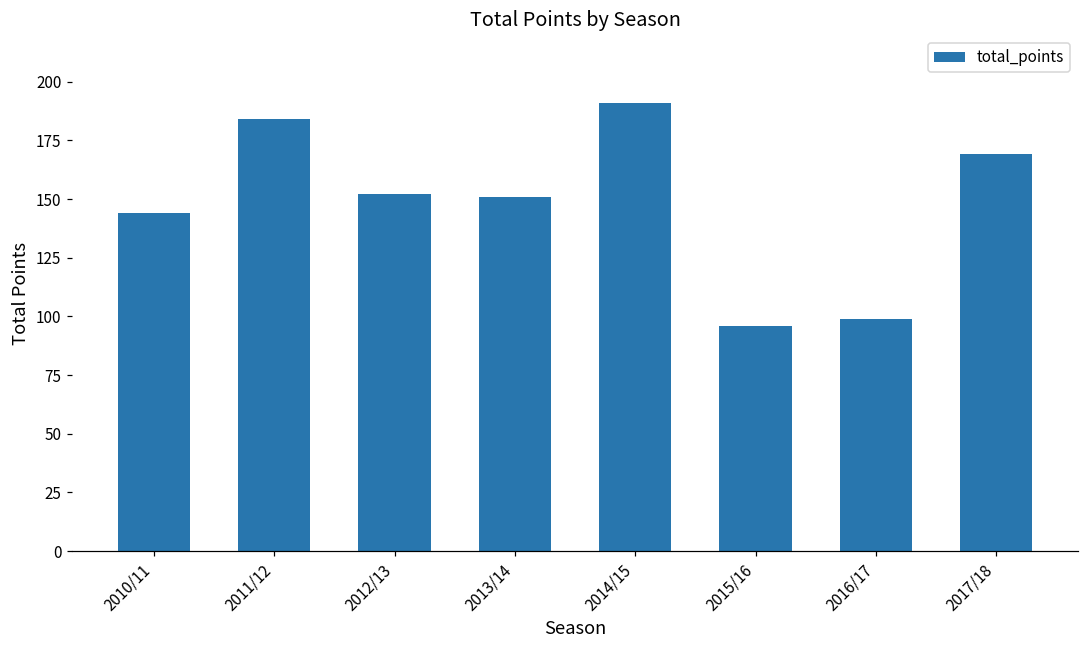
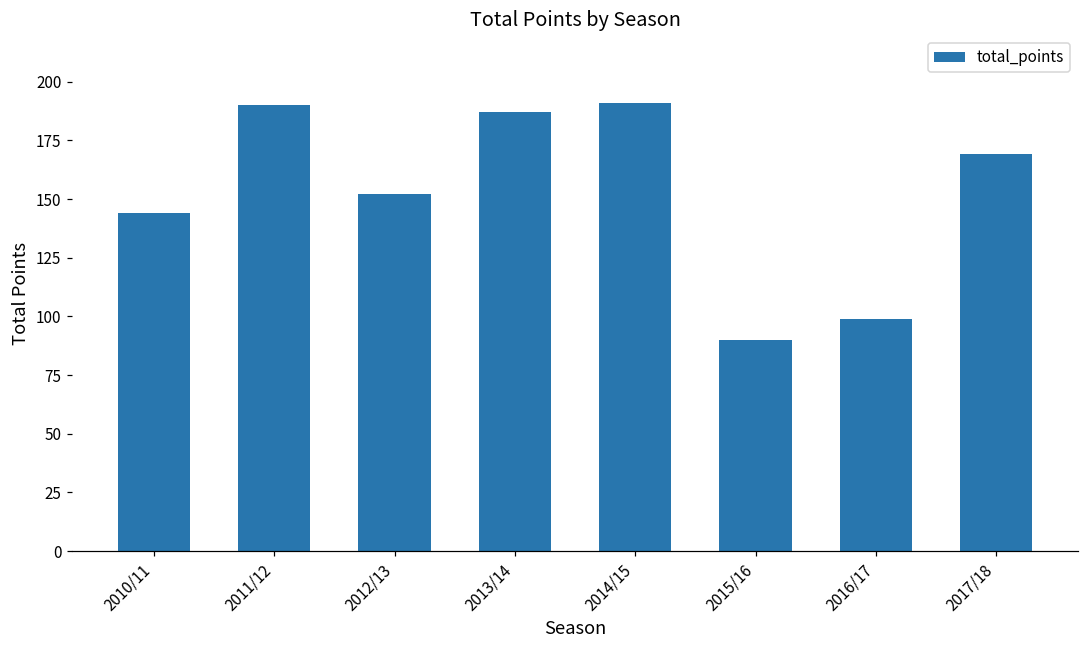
2011/12: 184 -> 190
2013/14: 151 -> 187
2015/16: 96 -> 90
